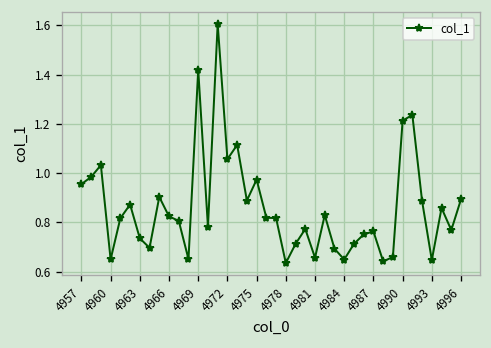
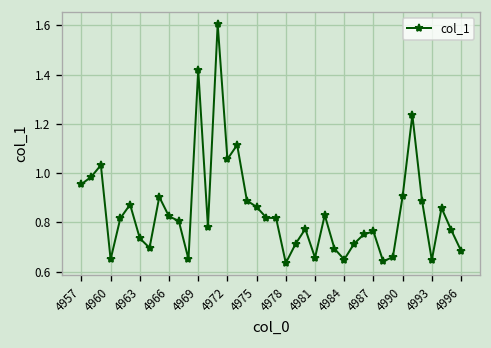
4975: 0.97 -> 0.86
4990: 1.21 -> 0.91
4996: 0.89 -> 0.69
